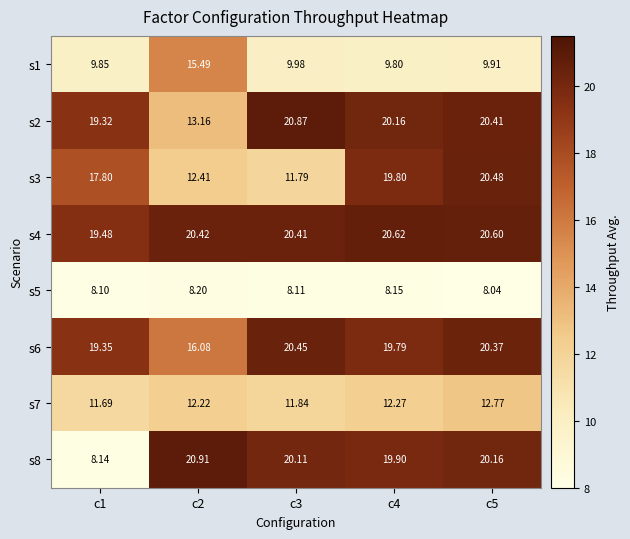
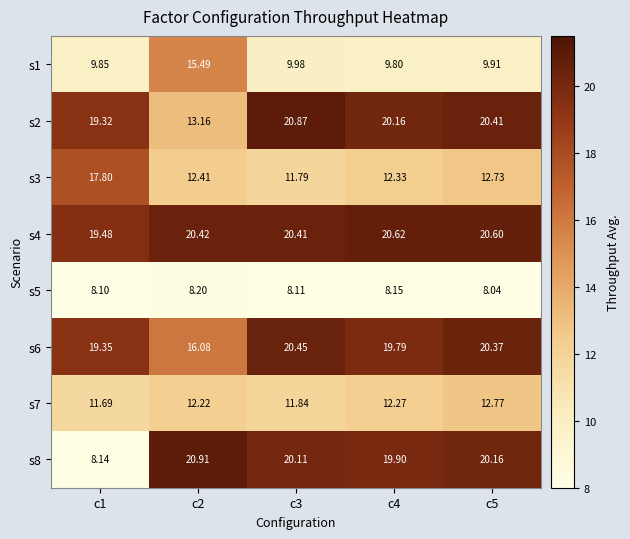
s3, c4: 19.80 -> 12.33
s3, c5: 20.48 -> 12.73
